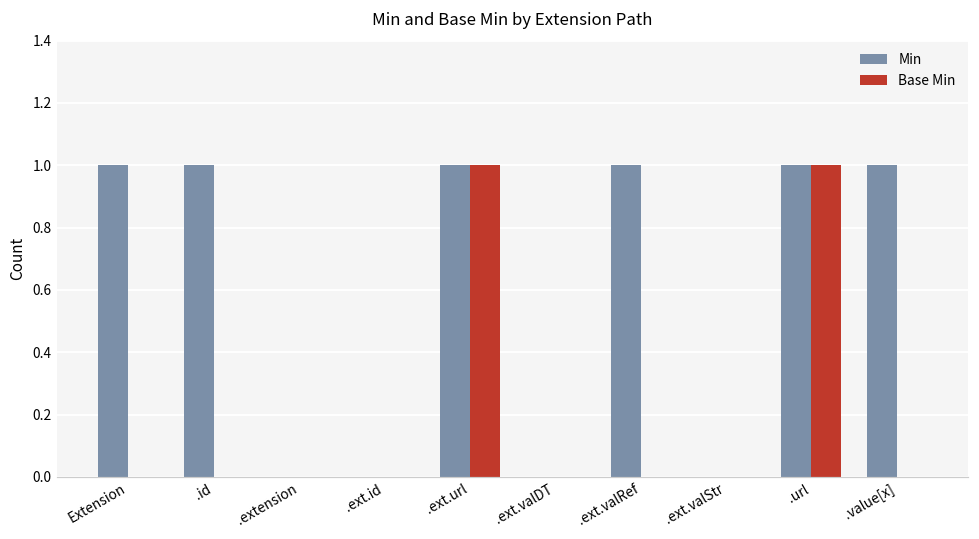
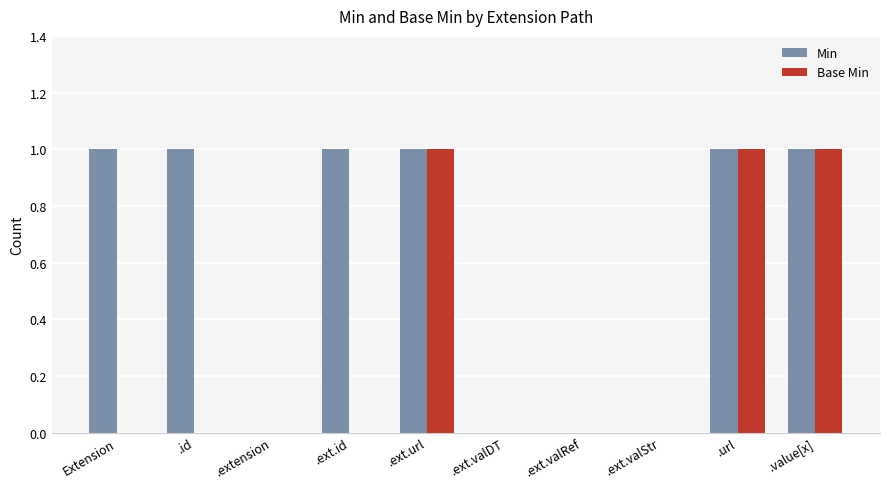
Min, .ext.id: 0 -> 1
Min, .ext.valRef: 1 -> 0
Base Min, .value[x]: 0 -> 1
